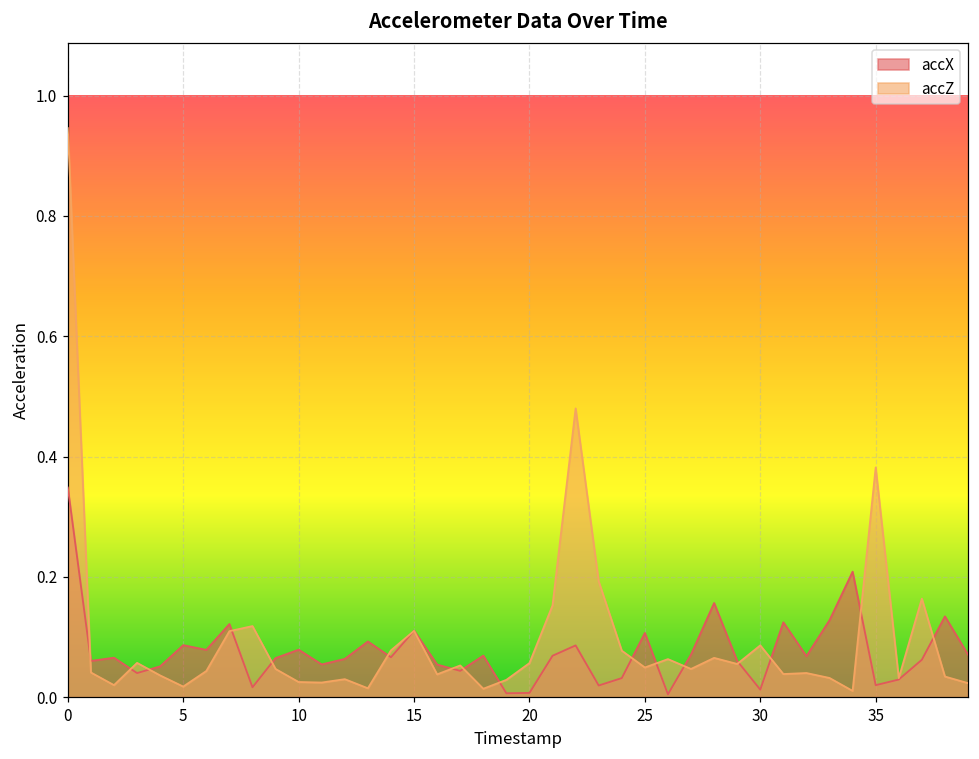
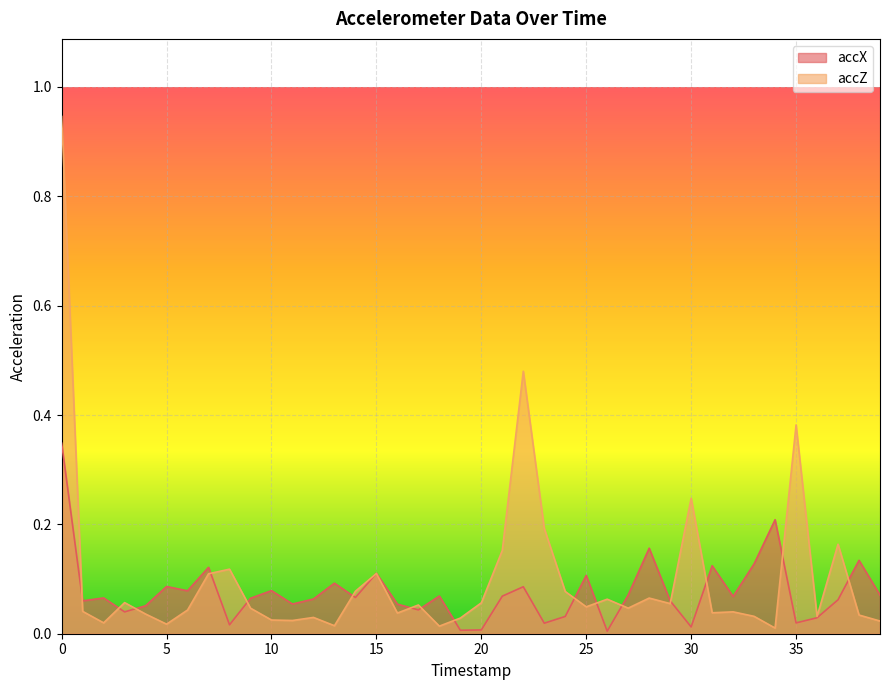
accZ, 30: 0.09 -> 0.25
